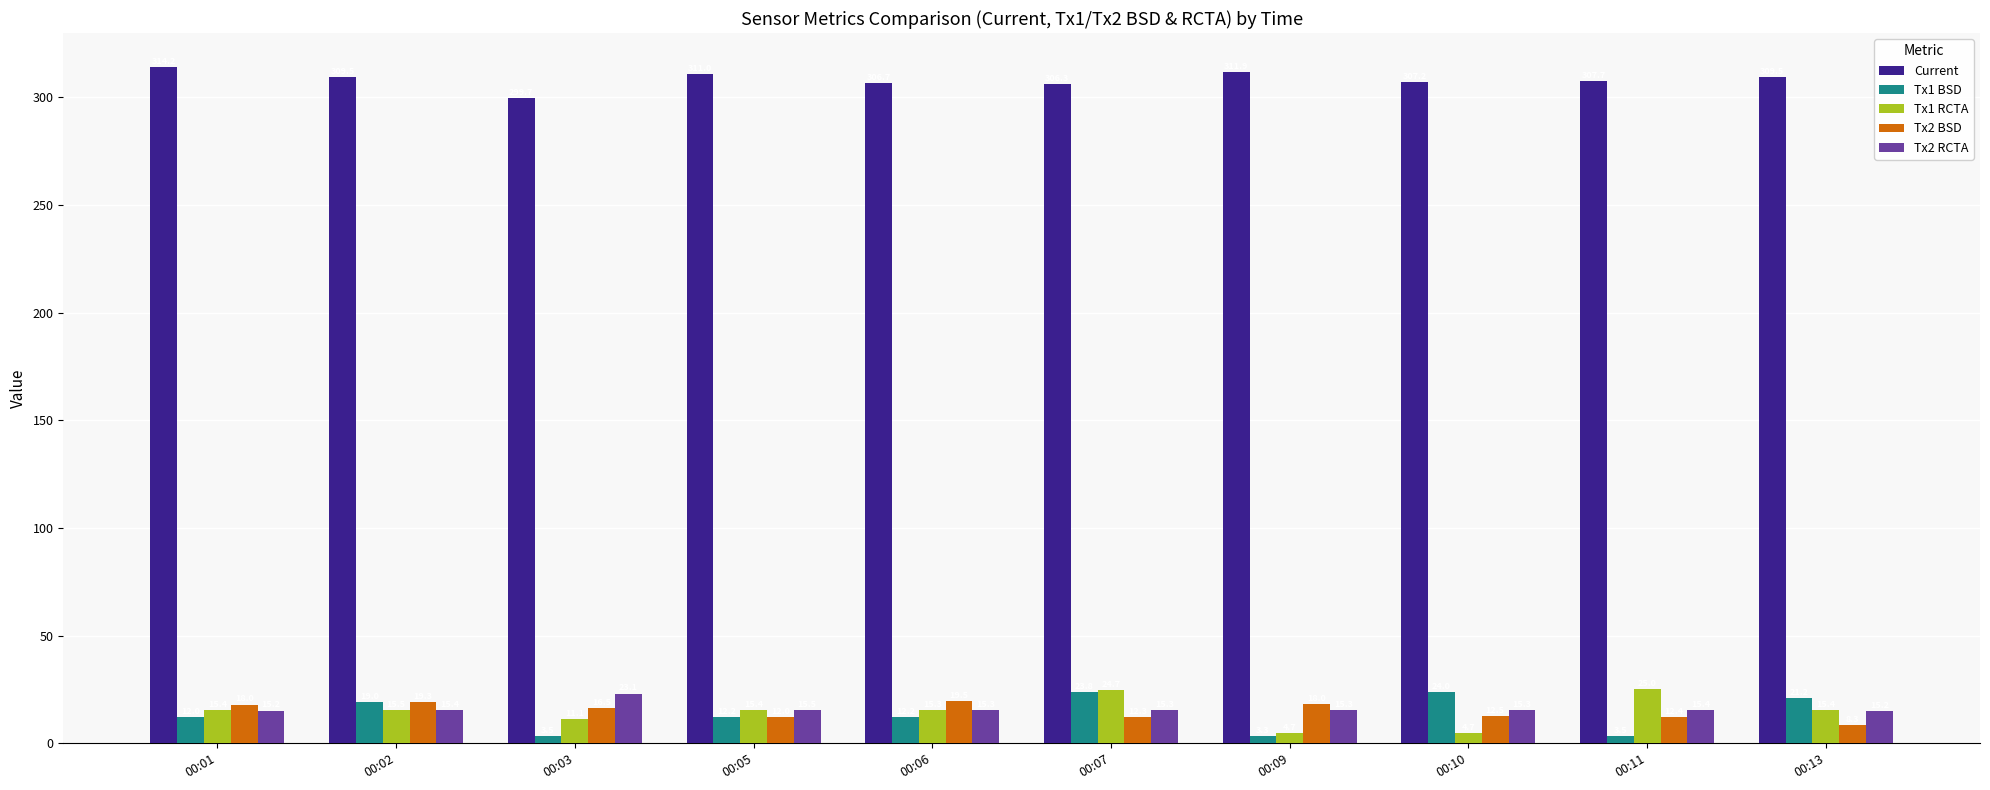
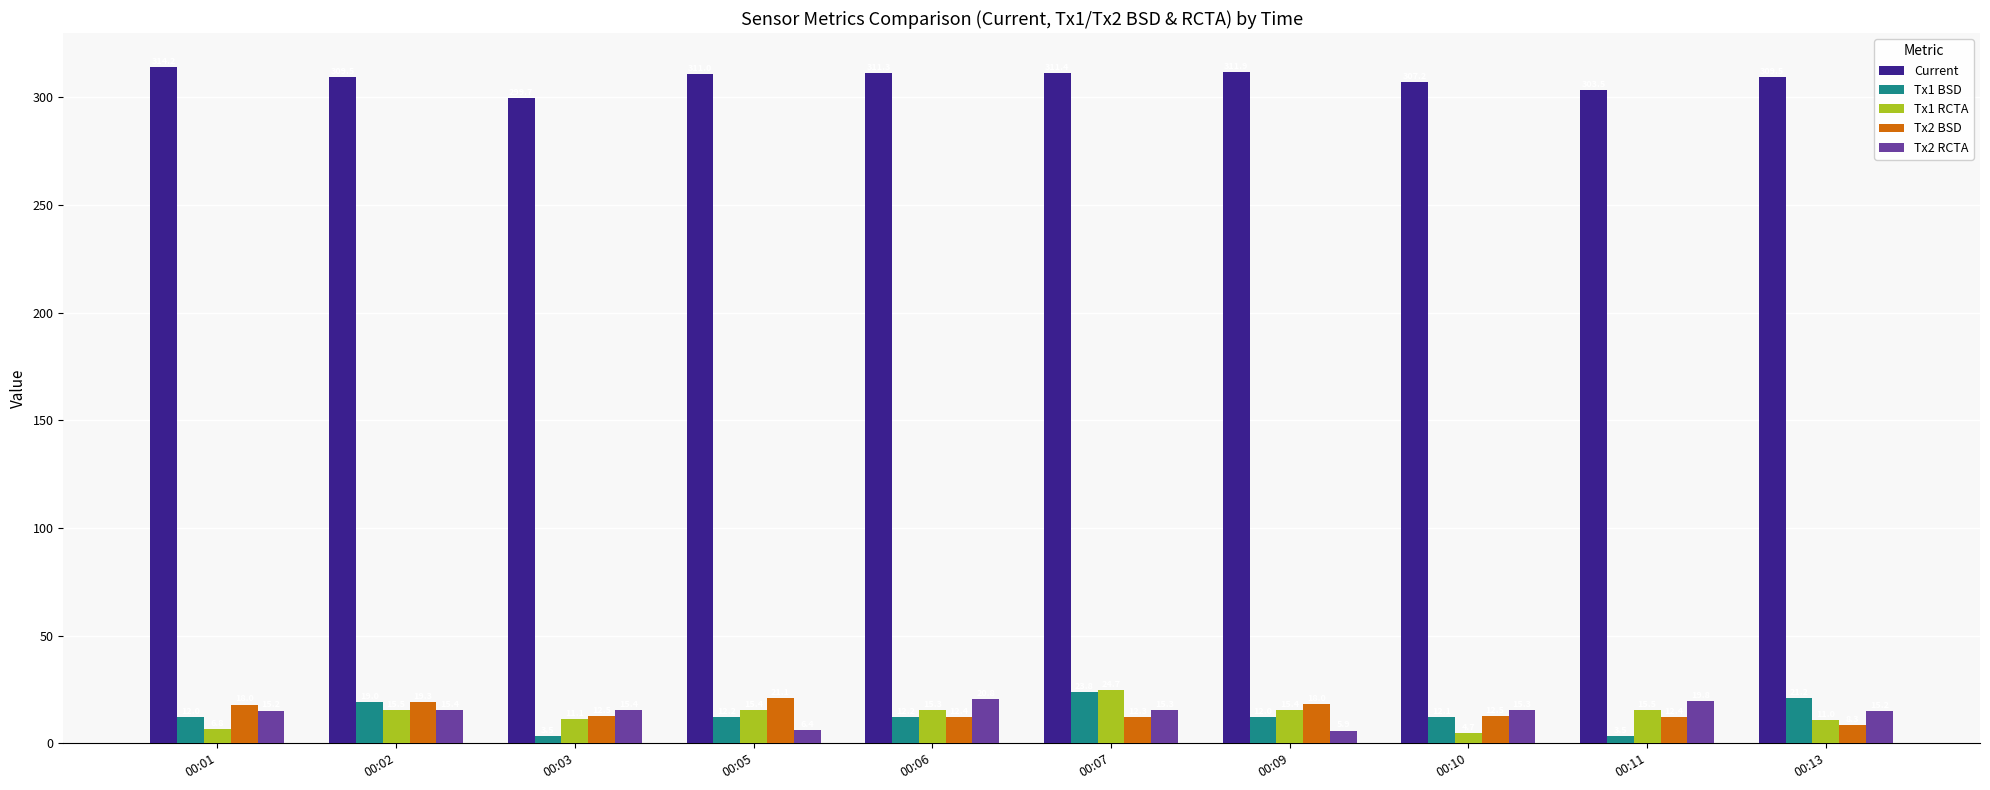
Tx1 RCTA, 00:01: 15 -> 7
Tx2 BSD, 00:03: 16 -> 12
Tx2 RCTA, 00:03: 23 -> 15
Tx2 BSD, 00:05: 12 -> 21
Tx2 RCTA, 00:05: 15 -> 6
Current, 00:06: 307 -> 311
Tx2 BSD, 00:06: 20 -> 12
Tx2 RCTA, 00:06: 15 -> 21
Current, 00:07: 306 -> 311
Tx1 BSD, 00:09: 3 -> 12
Tx1 RCTA, 00:09: 5 -> 15
Tx2 RCTA, 00:09: 15 -> 6
Tx1 BSD, 00:10: 24 -> 12
Current, 00:11: 308 -> 304
Tx1 RCTA, 00:11: 25 -> 15
Tx2 RCTA, 00:11: 15 -> 20
Tx1 RCTA, 00:13: 15 -> 11
